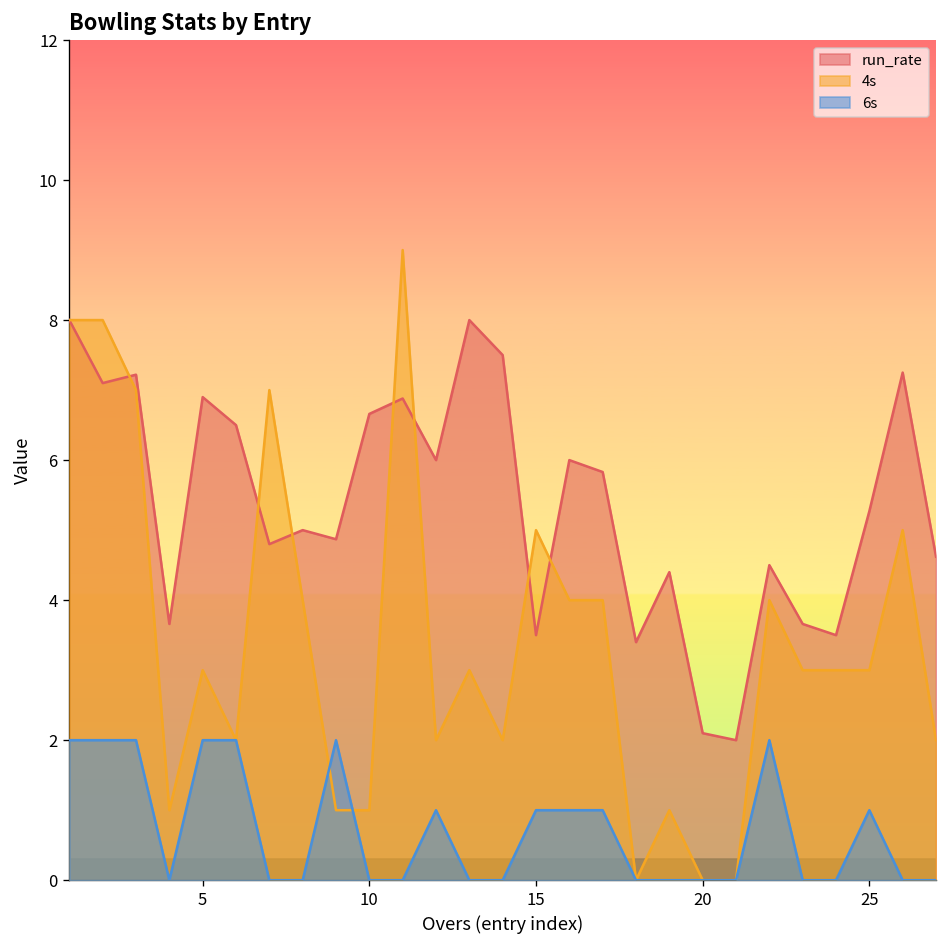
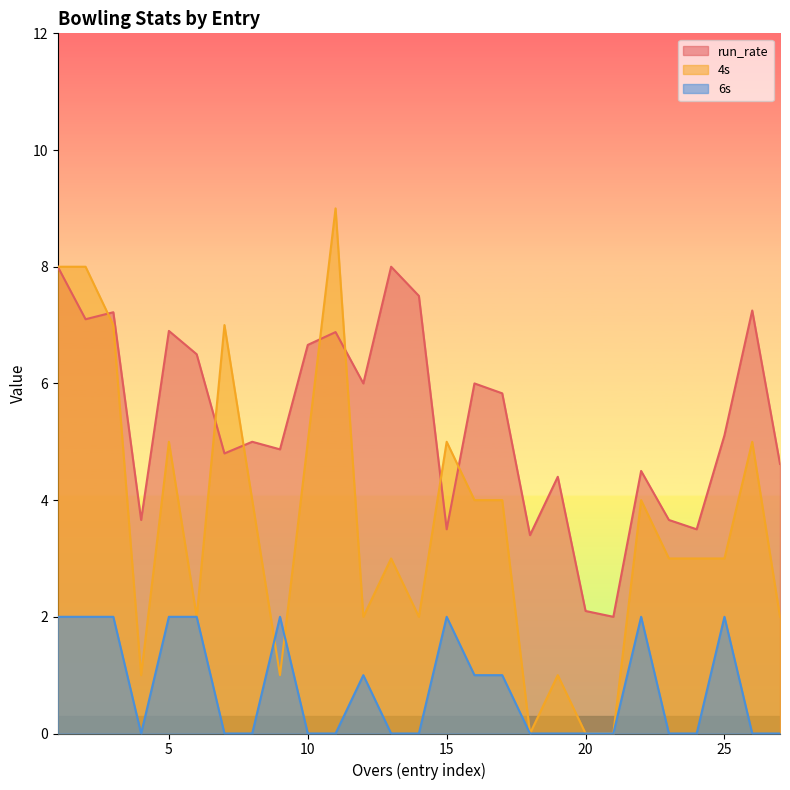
4s, 5: 3 -> 5
4s, 10: 1 -> 5
6s, 15: 1 -> 2
run_rate, 25: 5.3 -> 5.1
6s, 25: 1 -> 2
